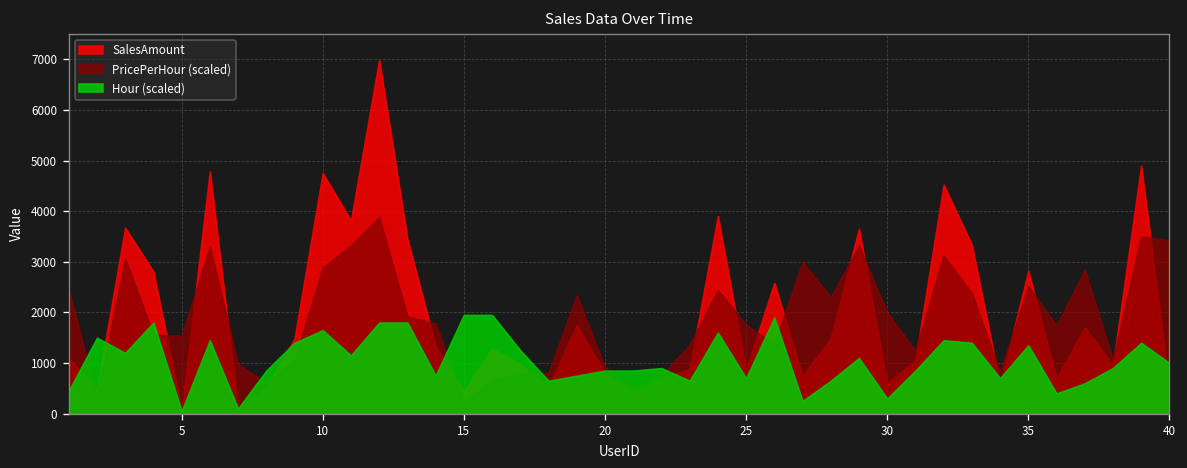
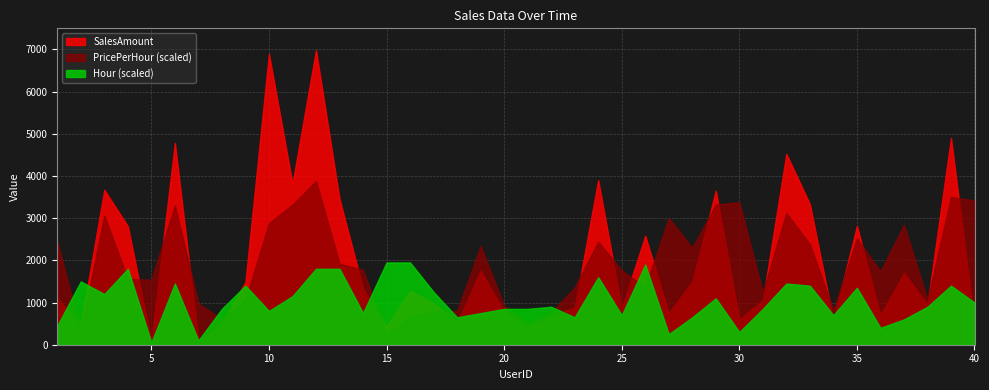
SalesAmount, 10: 4800 -> 6900
Hour (scaled), 10: 1700 -> 800
PricePerHour (scaled), 30: 2000 -> 3400
